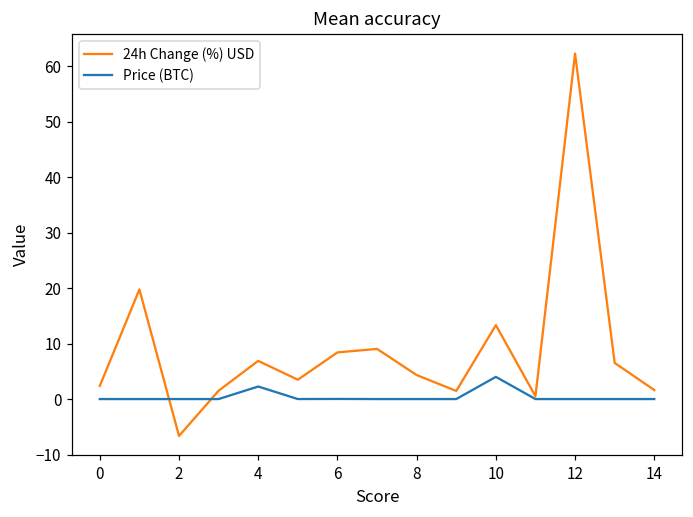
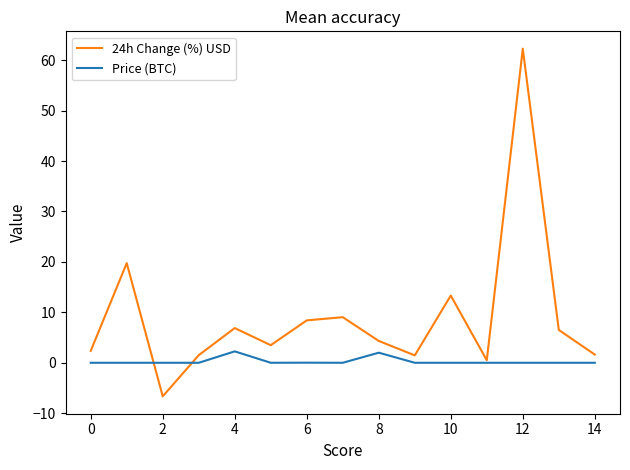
Price (BTC), 8: 0 -> 2
Price (BTC), 10: 4 -> 0
